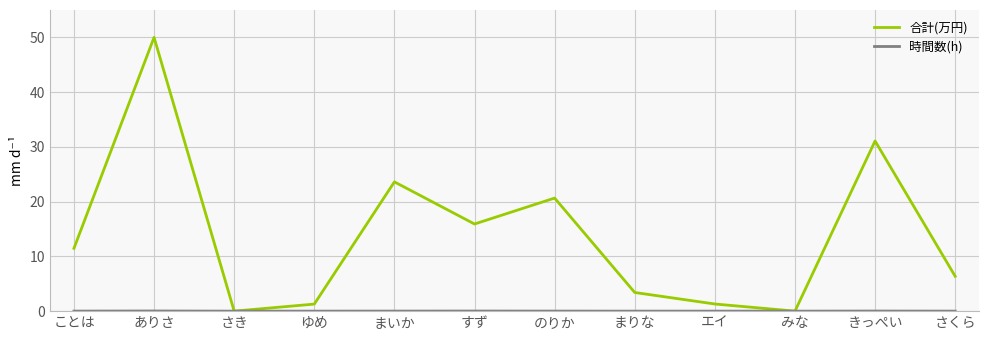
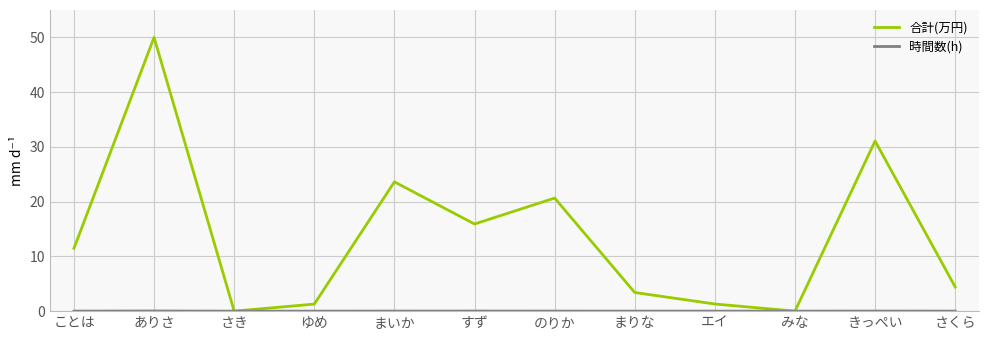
合計(万円), さくら: 6 -> 4
